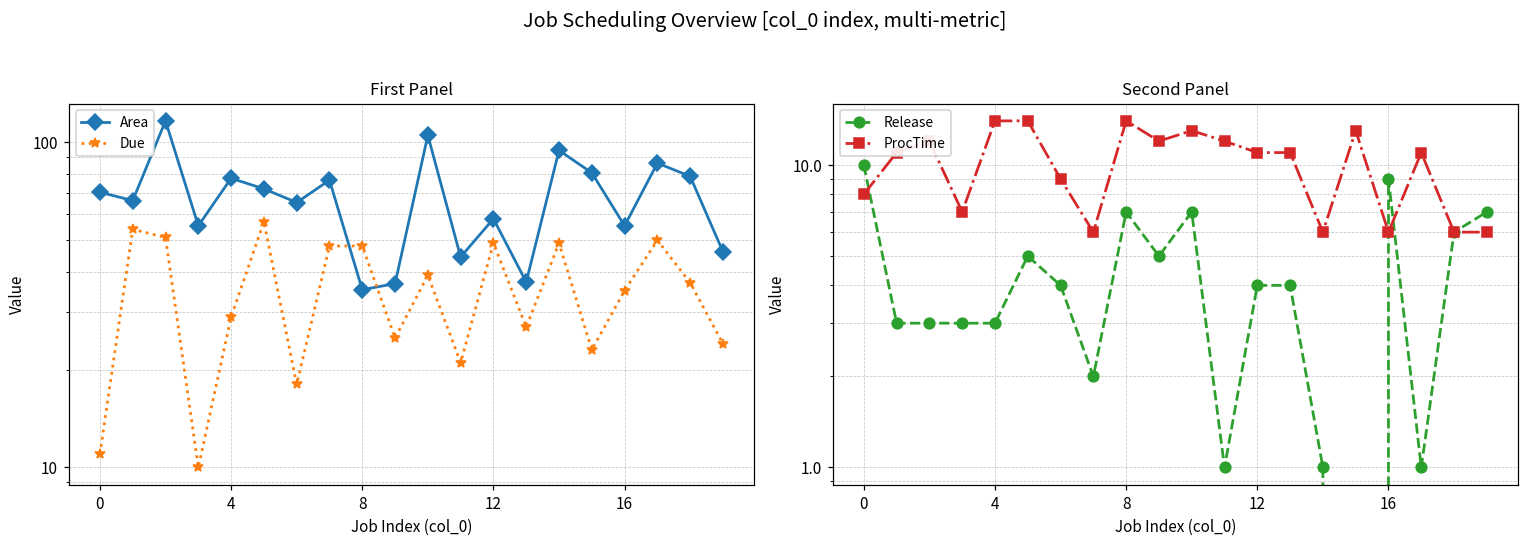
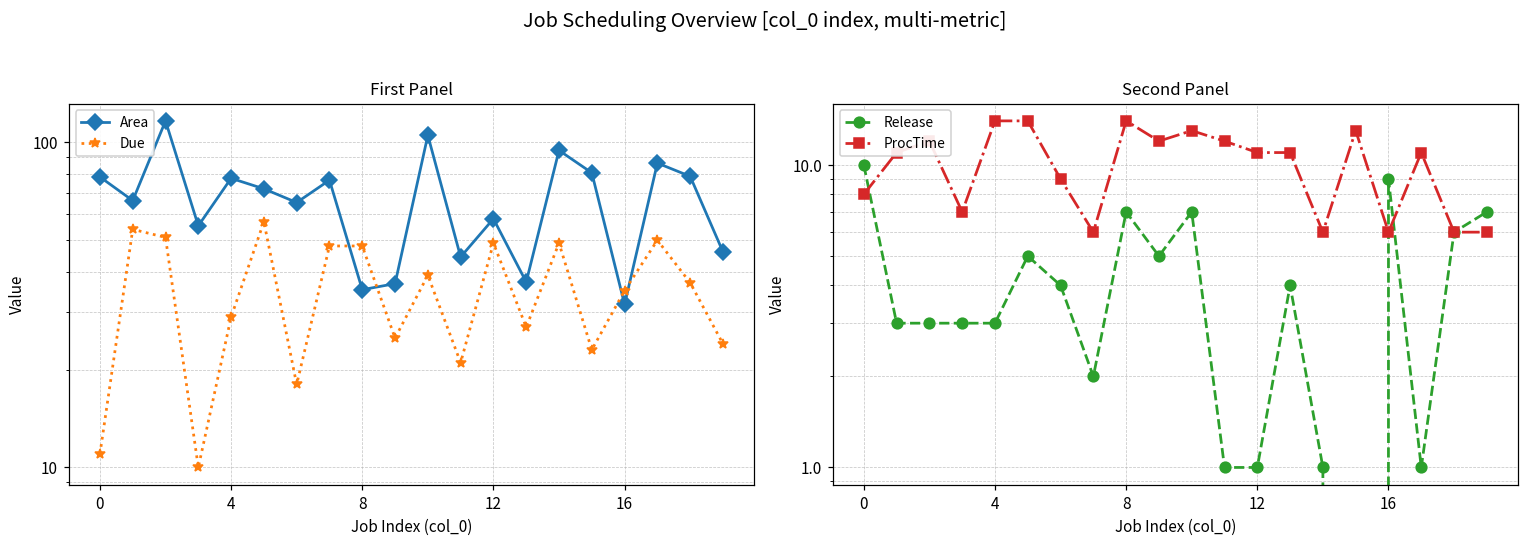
First Panel, Area, 0: 70 -> 78
First Panel, Area, 16: 55 -> 32
Second Panel, Release, 12: 4 -> 1
